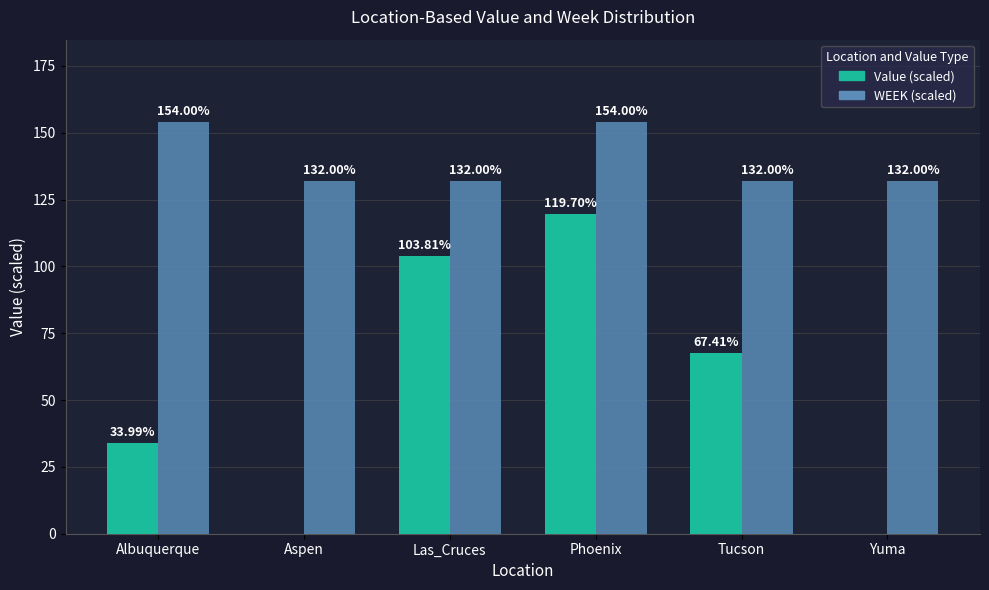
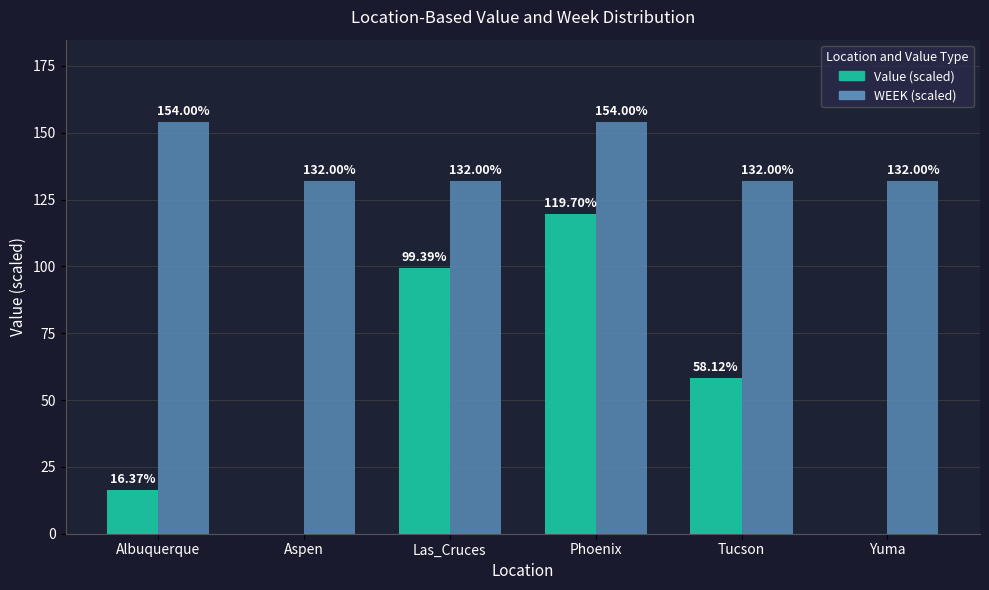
Value (scaled), Albuquerque: 33.99% -> 16.37%
Value (scaled), Las_Cruces: 103.81% -> 99.39%
Value (scaled), Tucson: 67.41% -> 58.12%
